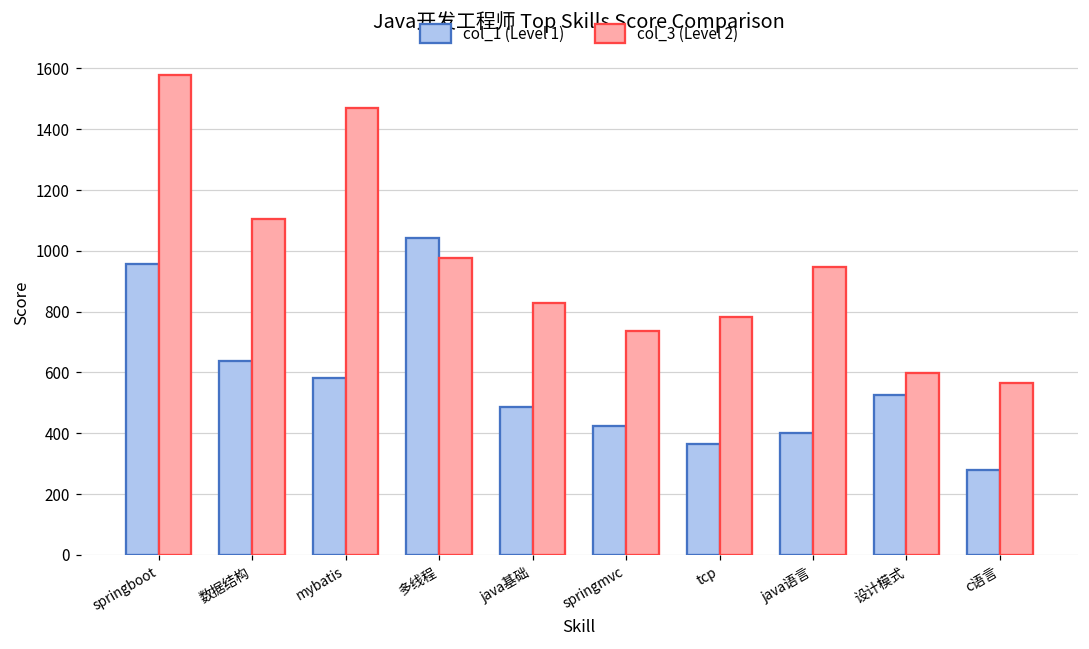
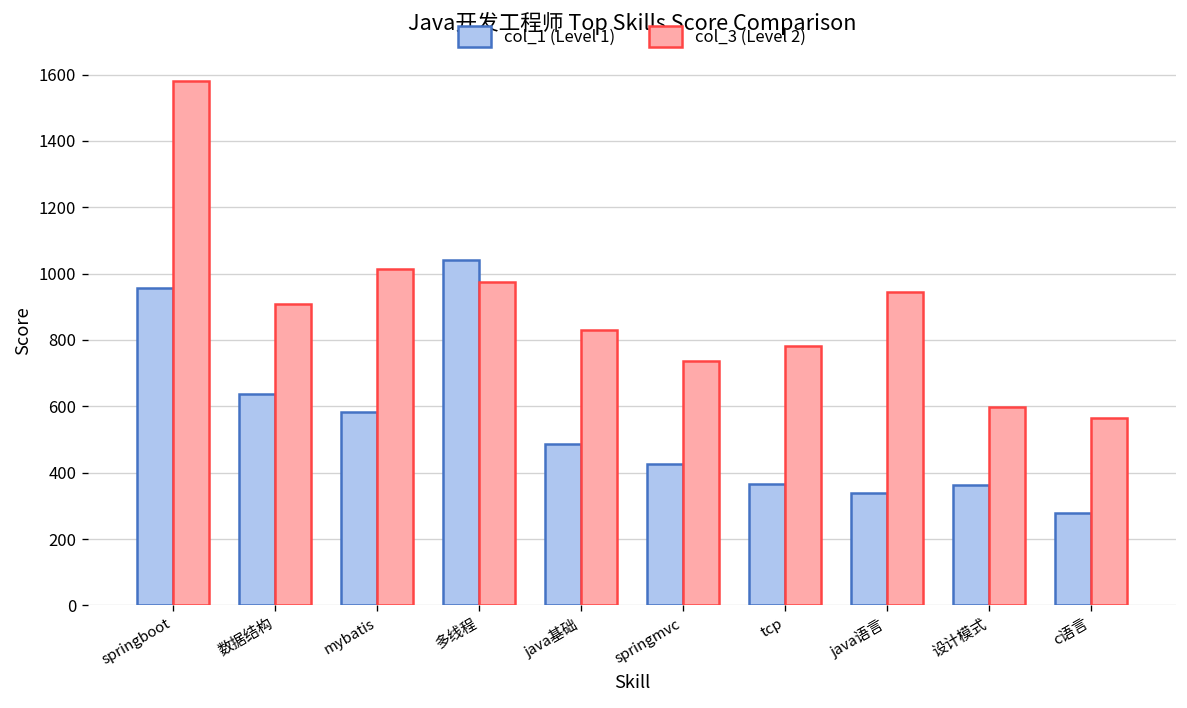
col_3 (Level 2), 数据结构: 1100 -> 910
col_3 (Level 2), mybatis: 1470 -> 1020
col_1 (Level 1), java语言: 400 -> 340
col_1 (Level 1), 设计模式: 520 -> 360
